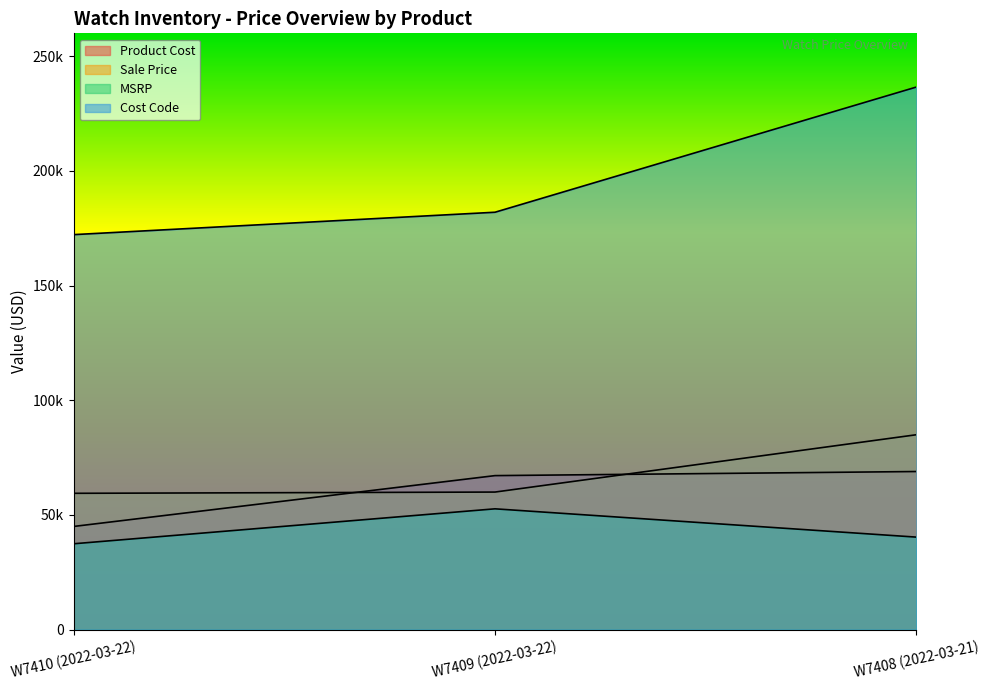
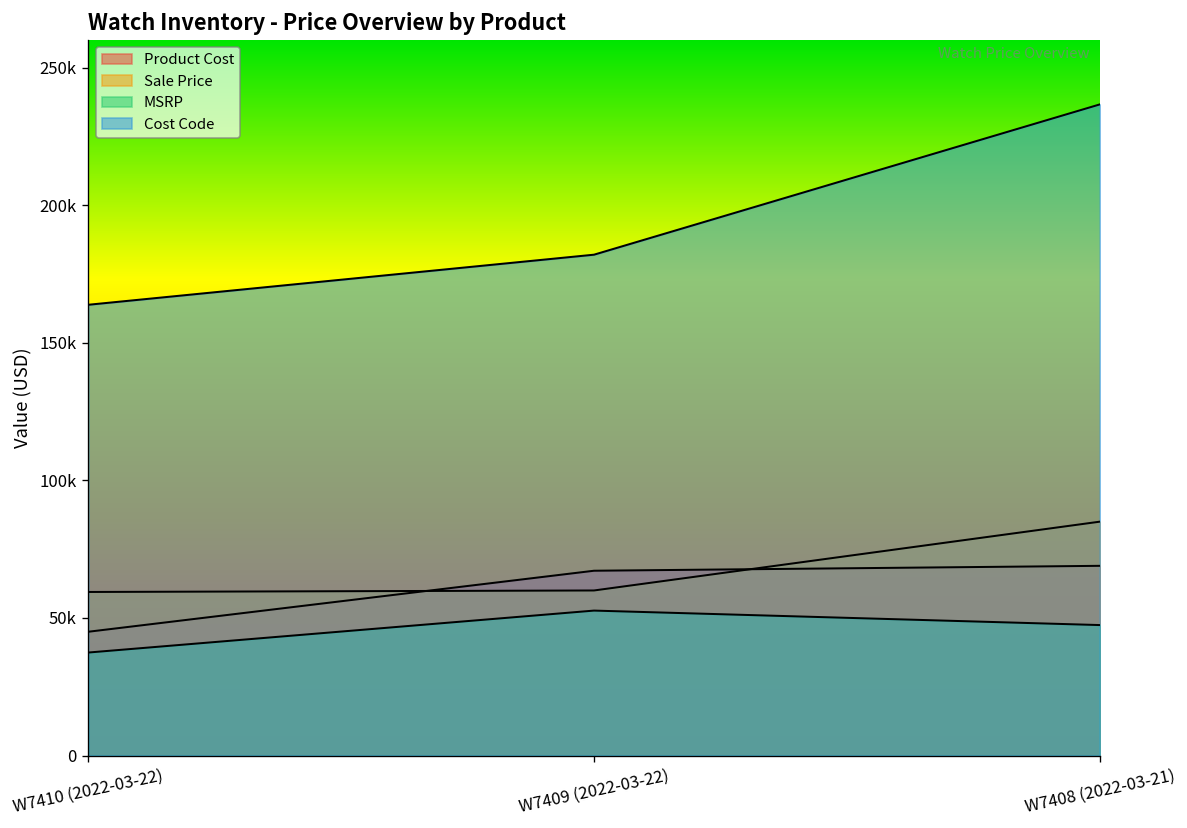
Cost Code, W7410 (2022-03-22): 172000 -> 164000
MSRP, W7408 (2022-03-21): 40000 -> 47000
